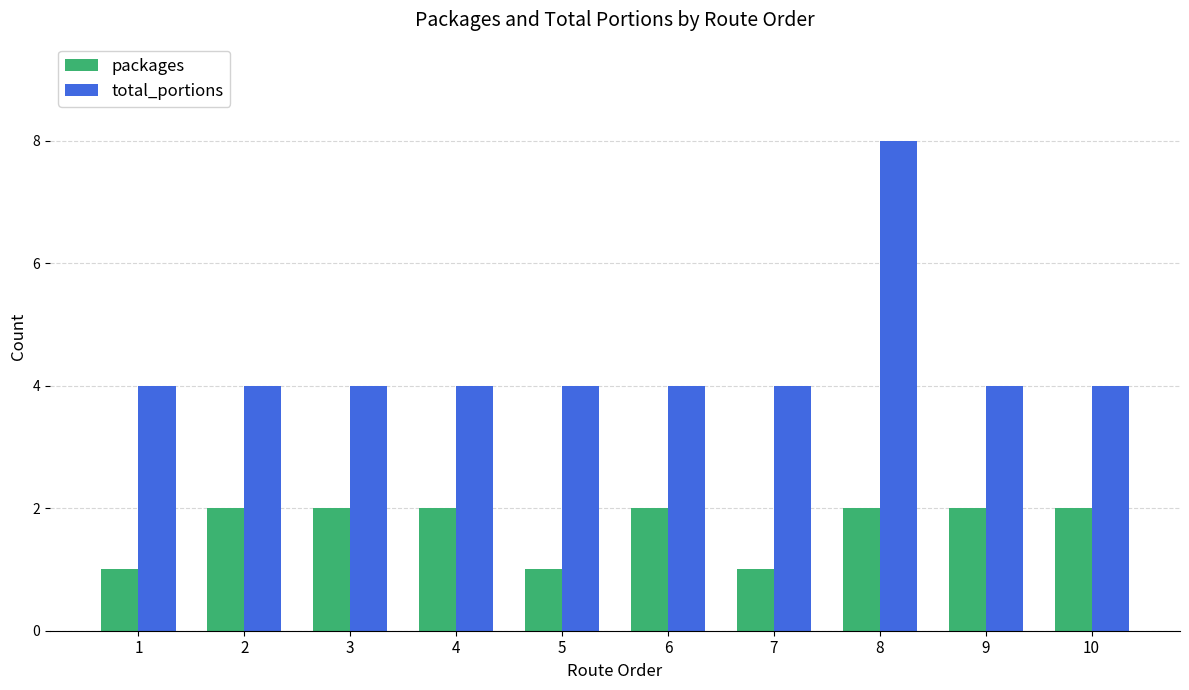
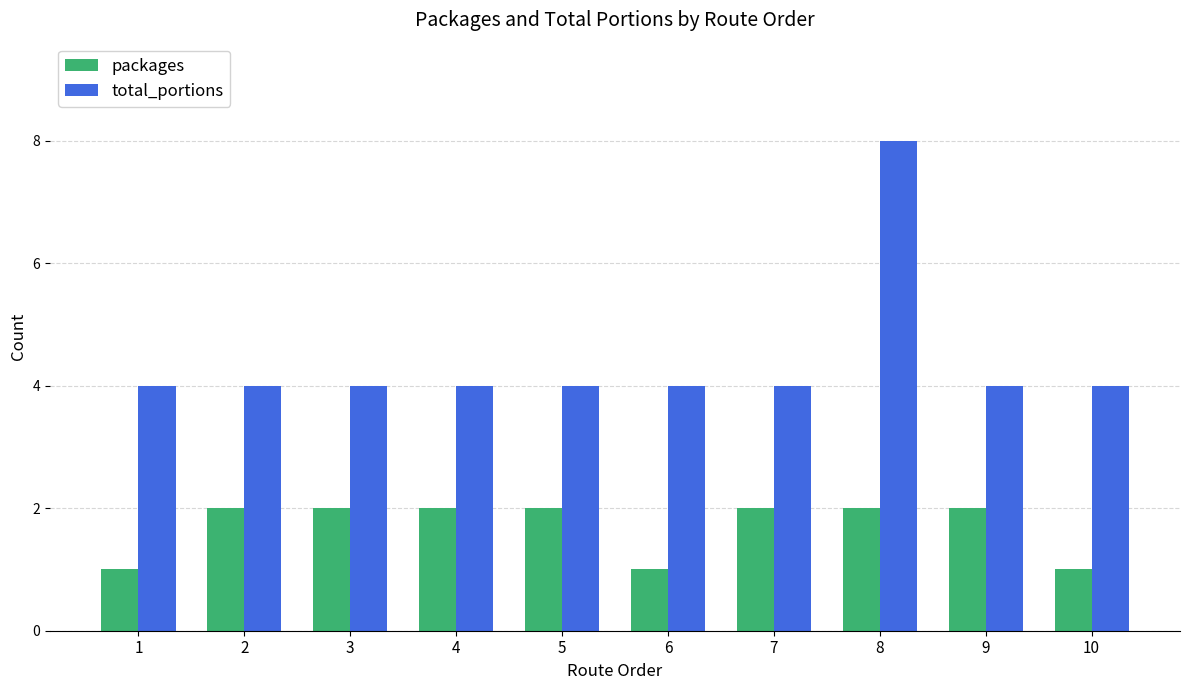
packages, 5: 1 -> 2
packages, 6: 2 -> 1
packages, 7: 1 -> 2
packages, 10: 2 -> 1
